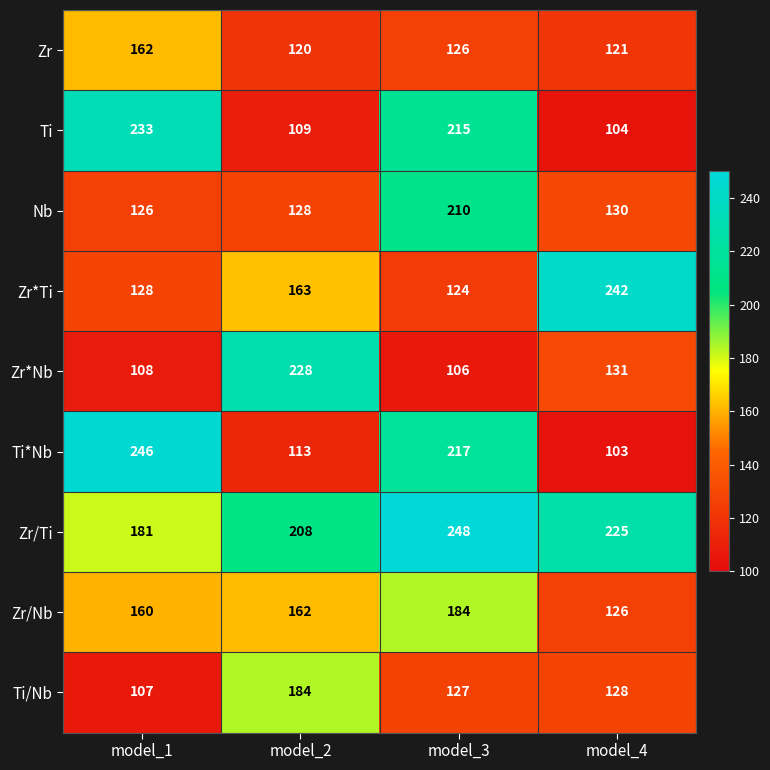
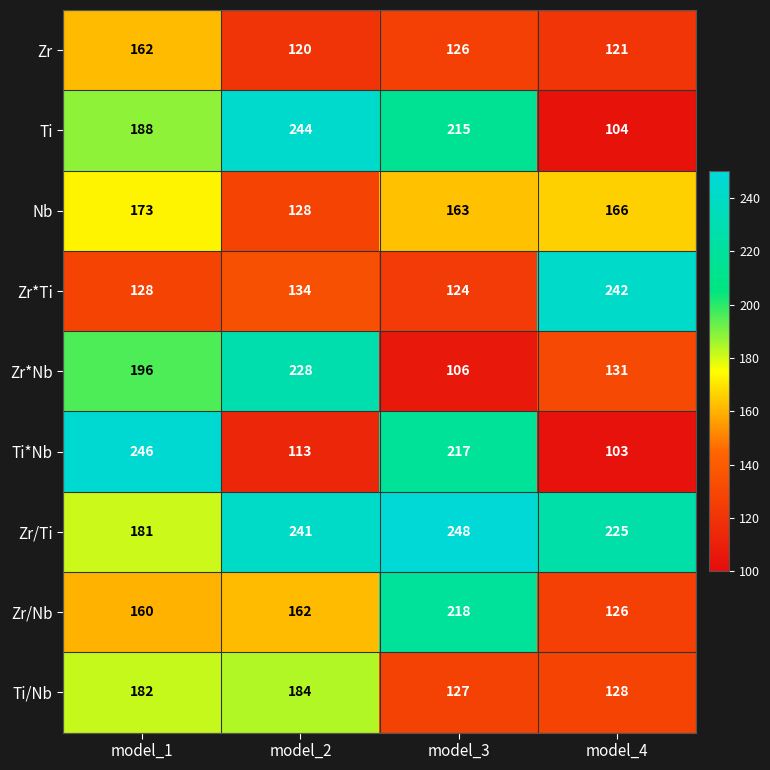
Ti, model_1: 233 -> 188
Ti, model_2: 109 -> 244
Nb, model_1: 126 -> 173
Nb, model_3: 210 -> 163
Nb, model_4: 130 -> 166
Zr*Ti, model_2: 163 -> 134
Zr*Nb, model_1: 108 -> 196
Zr/Ti, model_2: 208 -> 241
Zr/Nb, model_3: 184 -> 218
Ti/Nb, model_1: 107 -> 182
